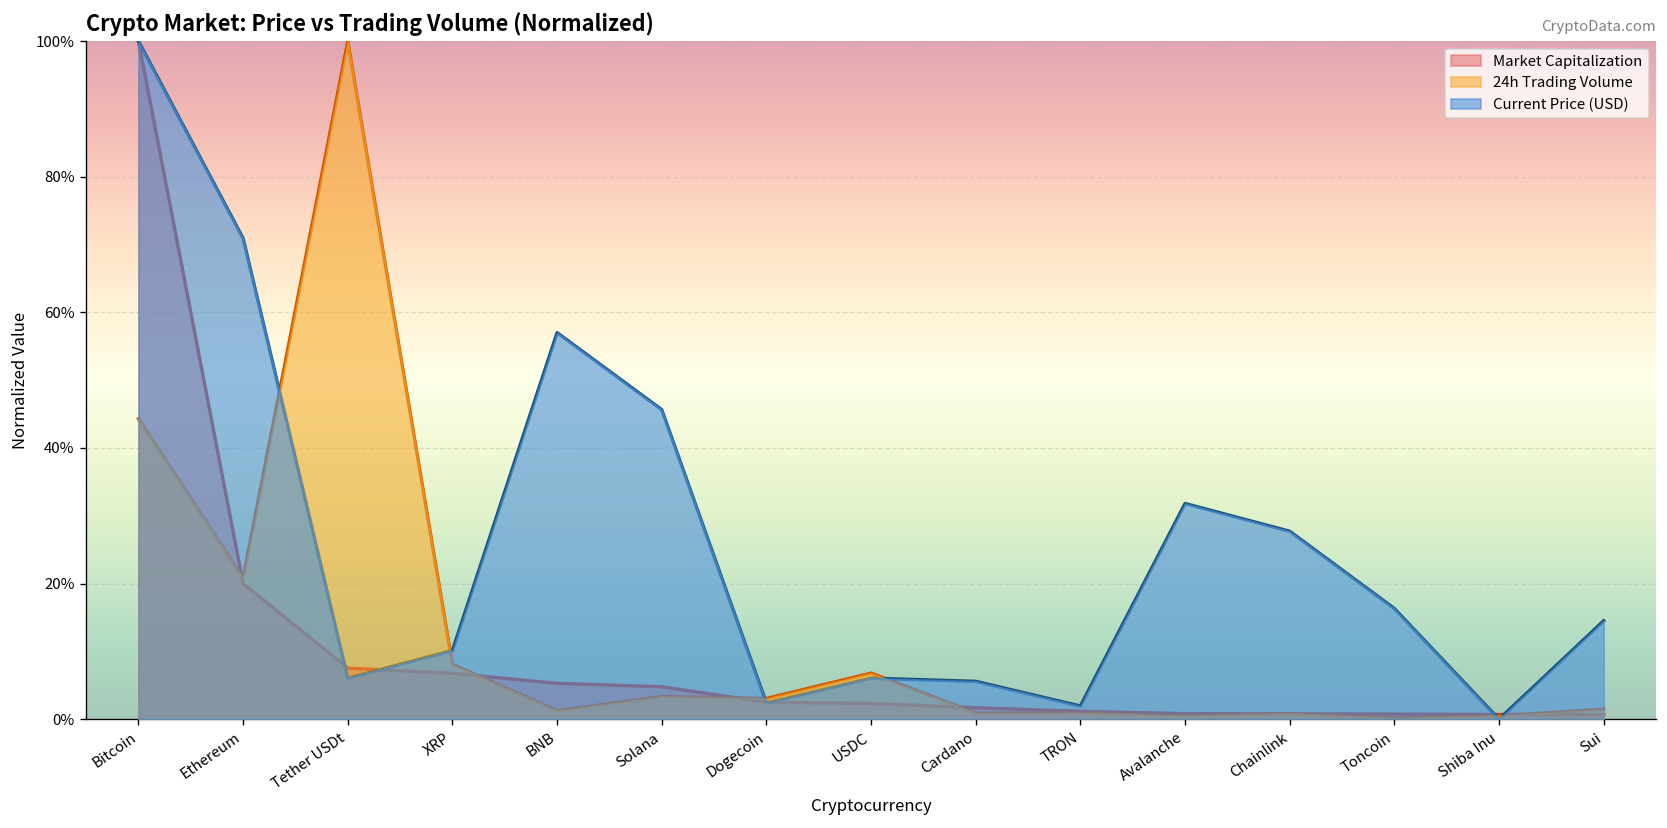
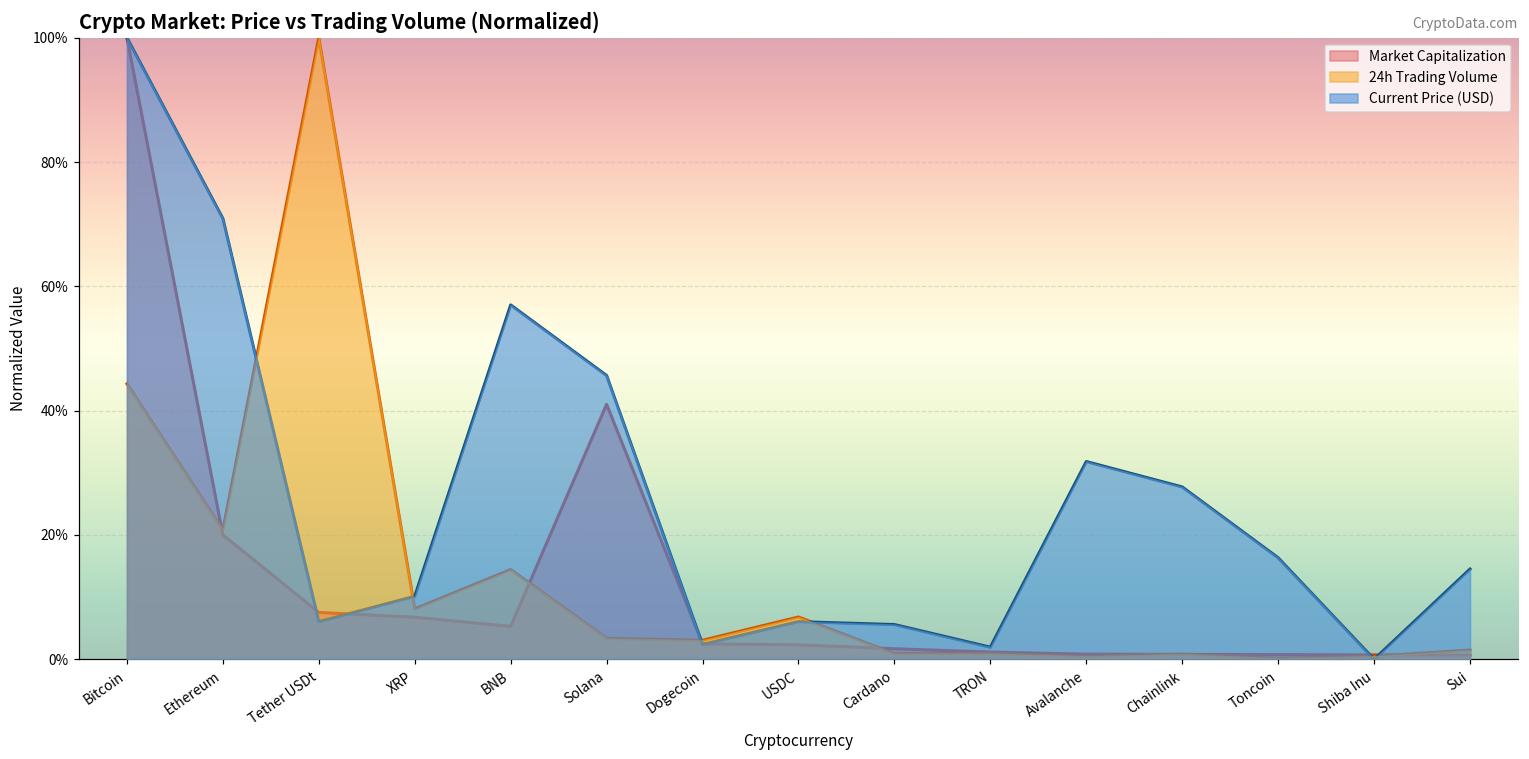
24h Trading Volume, BNB: 1% -> 14%
Market Capitalization, Solana: 5% -> 41%
